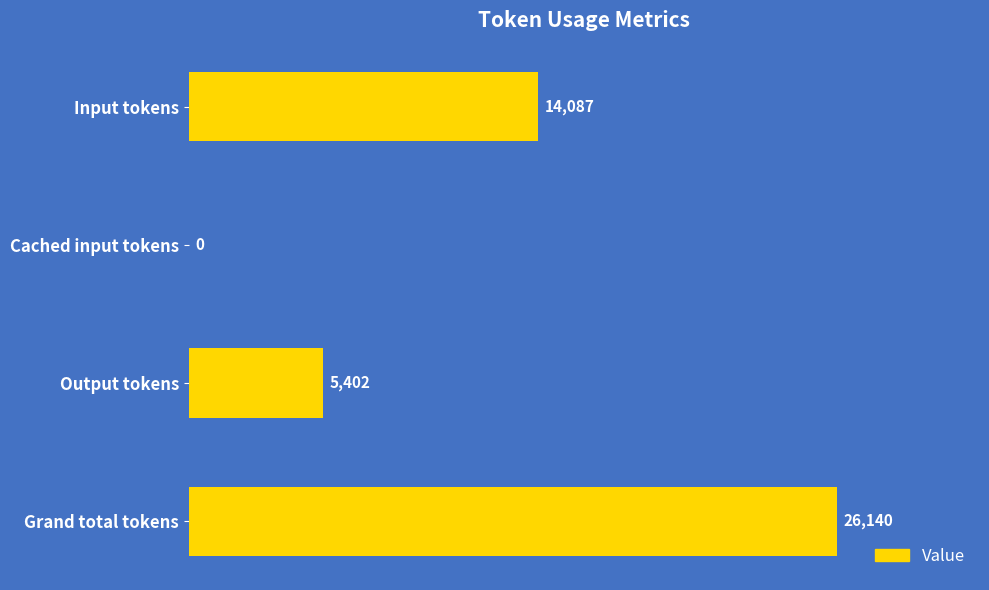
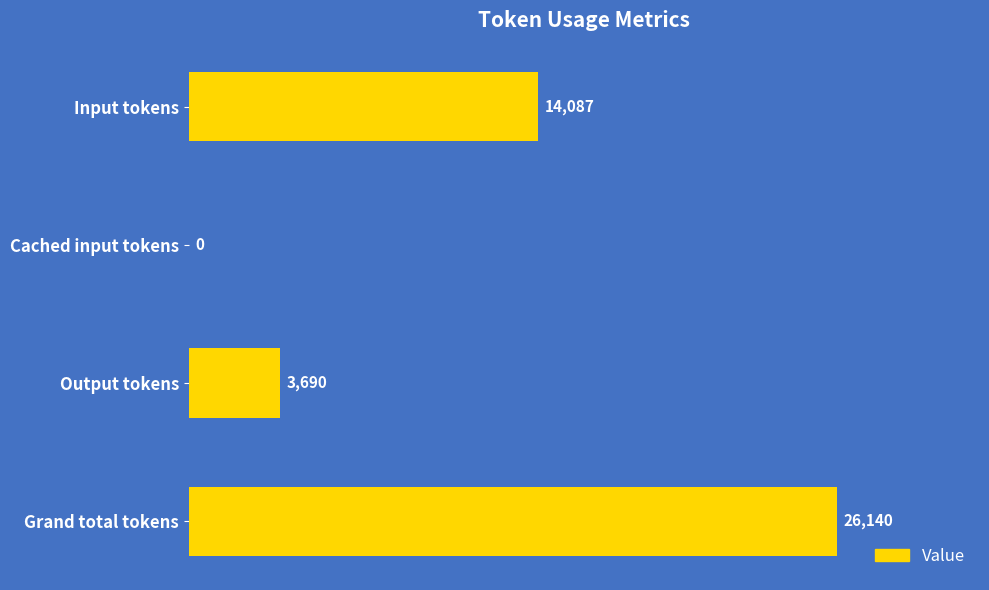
Output tokens: 5,402 -> 3,690
